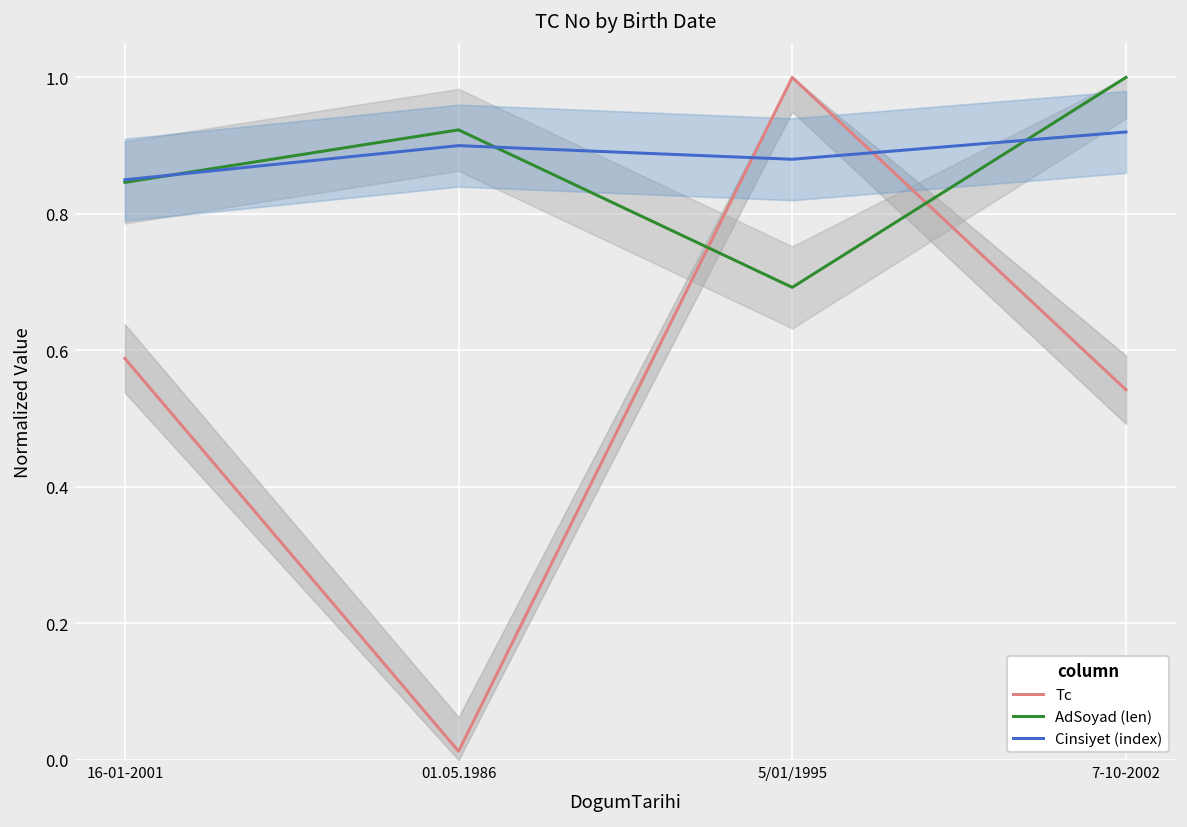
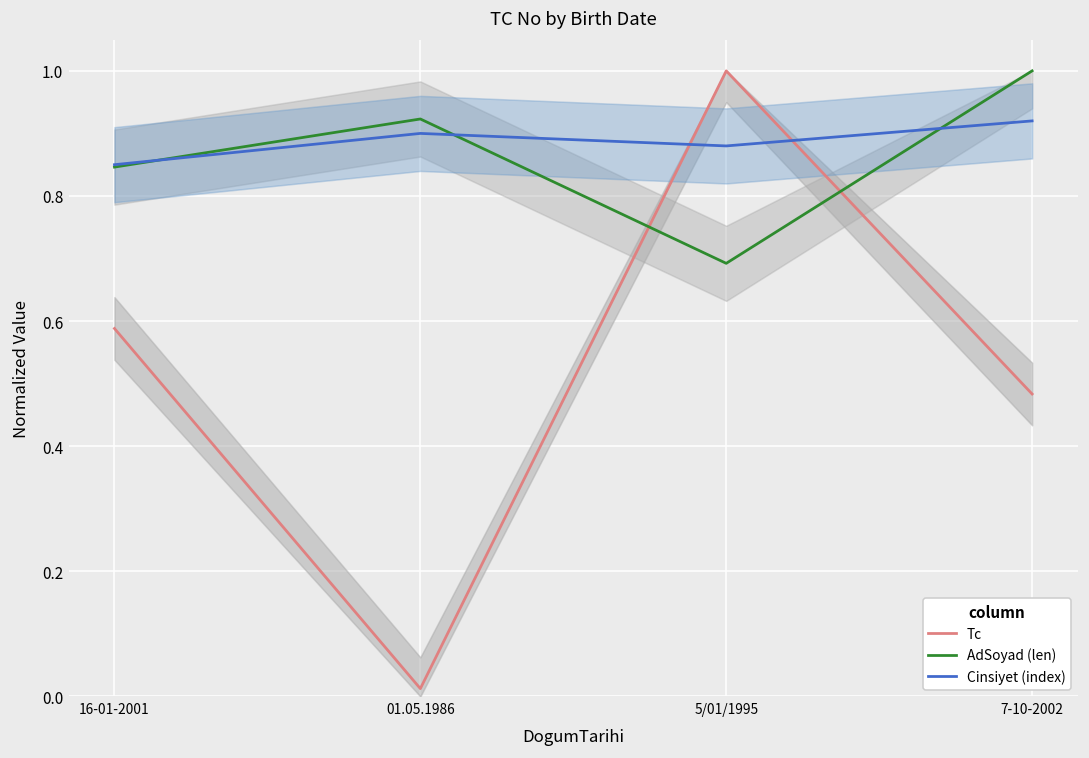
Tc, 7-10-2002: 0.54 -> 0.48
